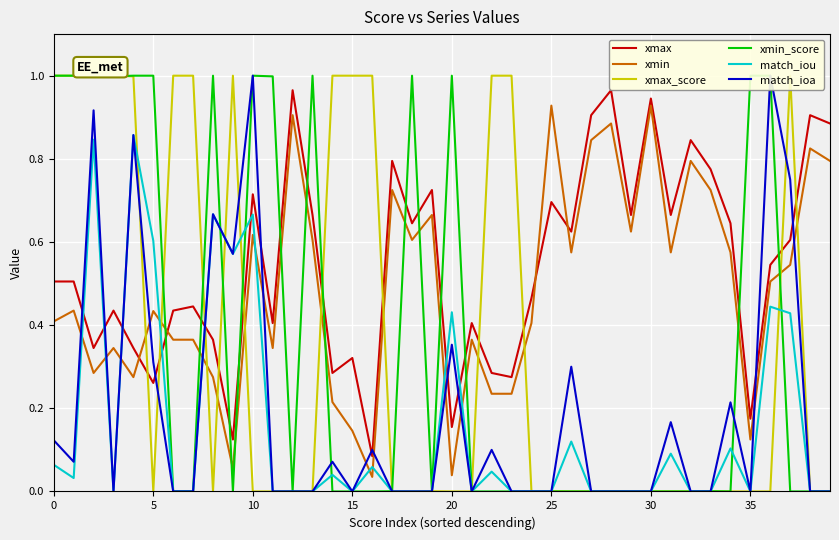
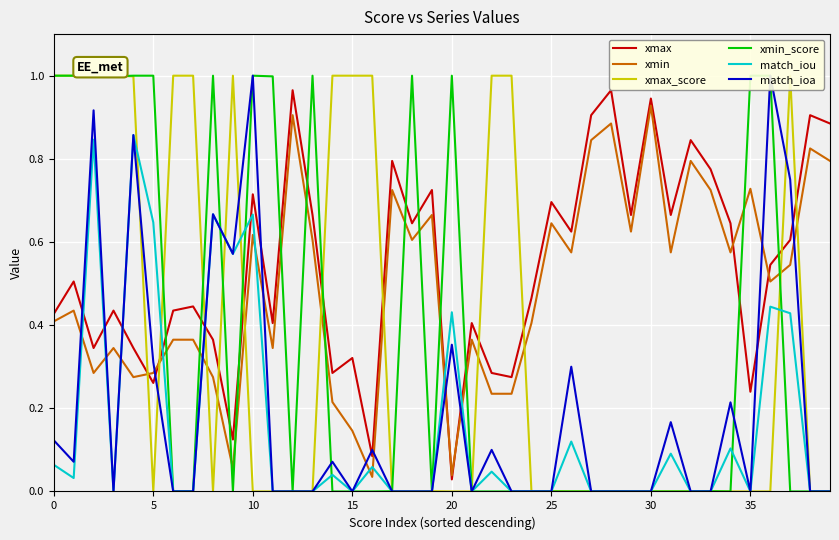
xmax, 0: 0.51 -> 0.43
xmin, 5: 0.43 -> 0.29
match_iou, 5: 0.60 -> 0.65
xmax, 20: 0.16 -> 0.03
xmin, 25: 0.93 -> 0.65
xmax, 35: 0.18 -> 0.24
xmin, 35: 0.13 -> 0.73
